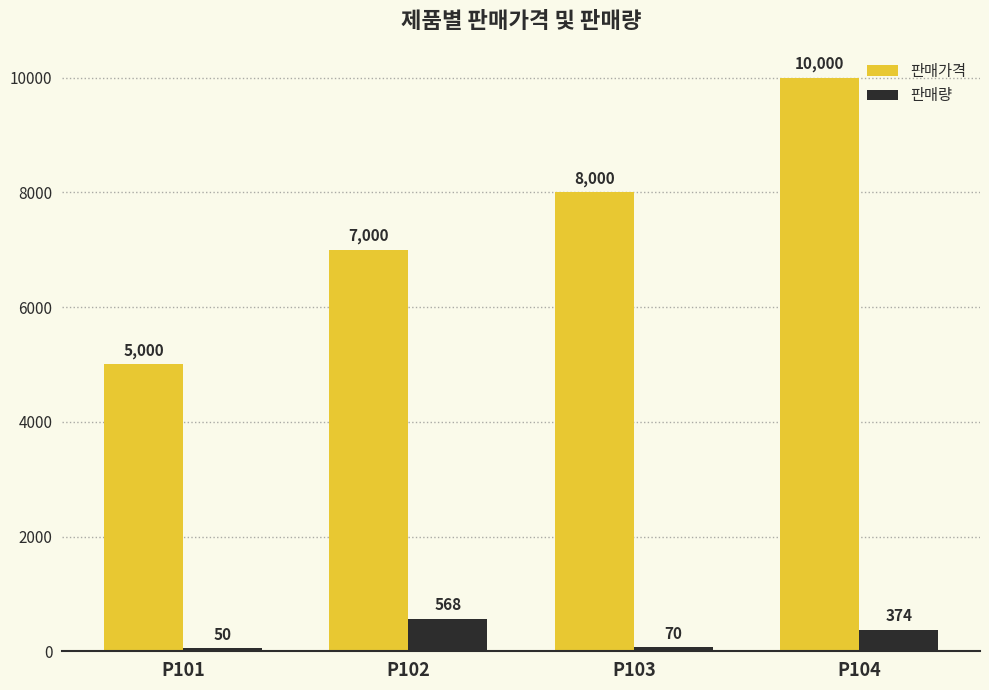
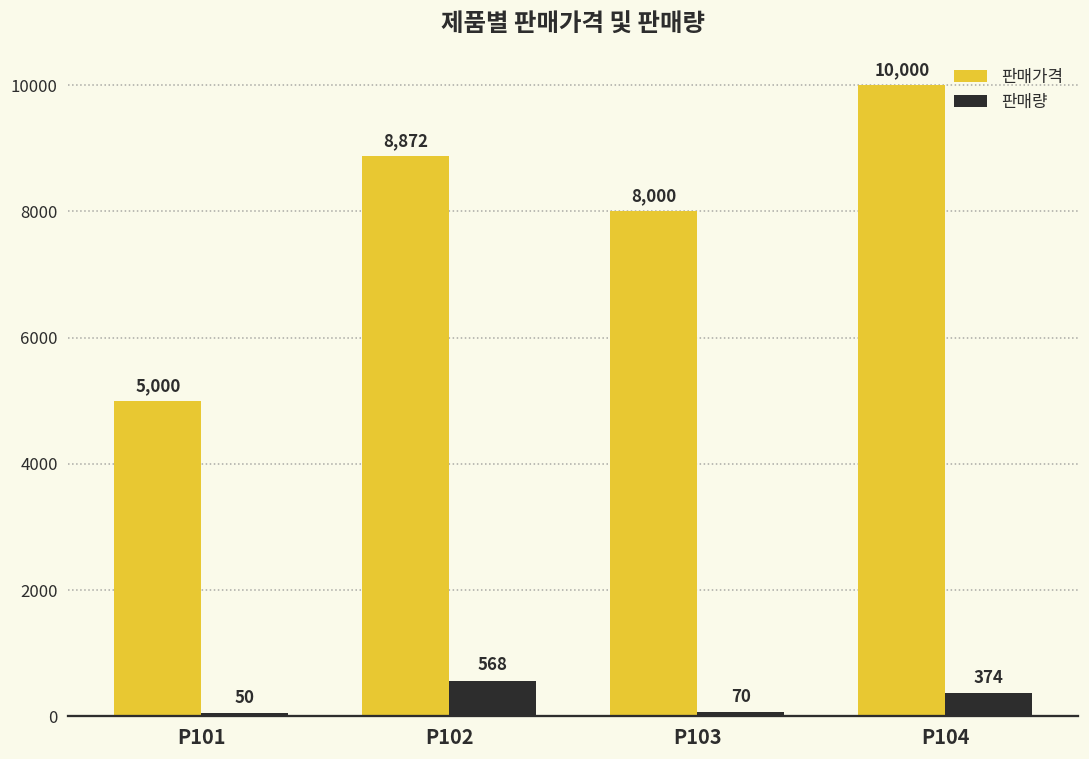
판매가격, P102: 7,000 -> 8,872
